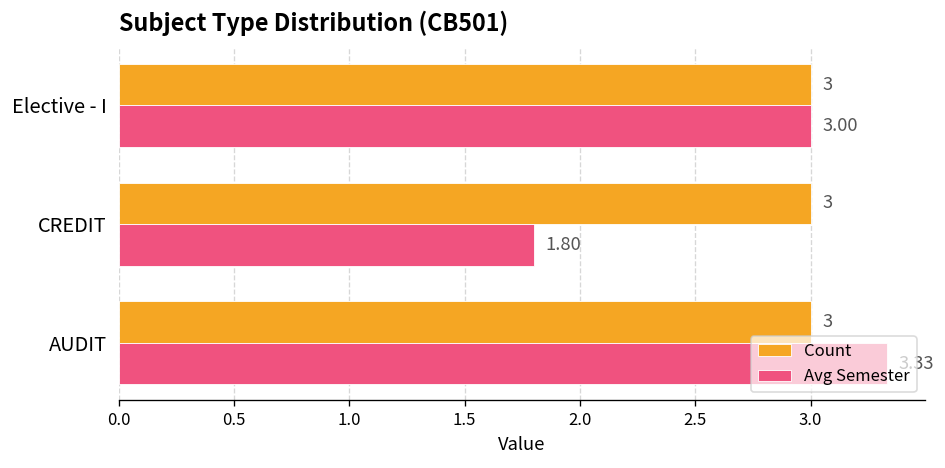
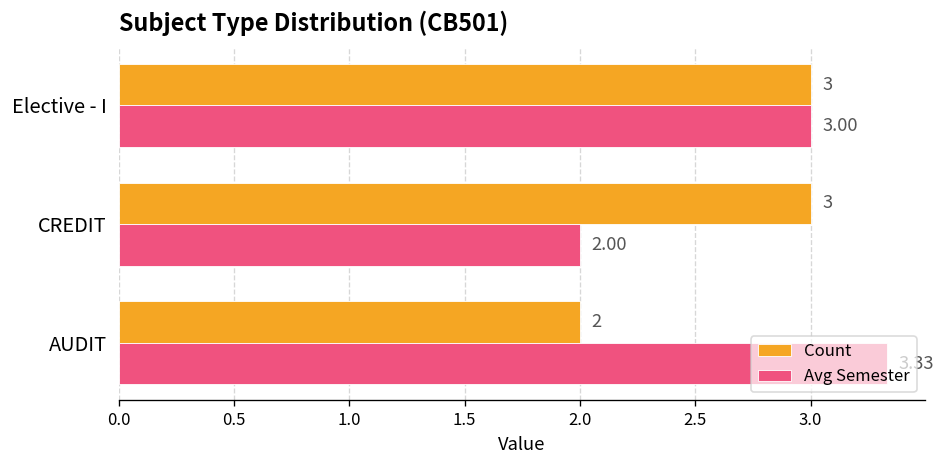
Avg Semester, CREDIT: 1.80 -> 2.00
Count, AUDIT: 3 -> 2
